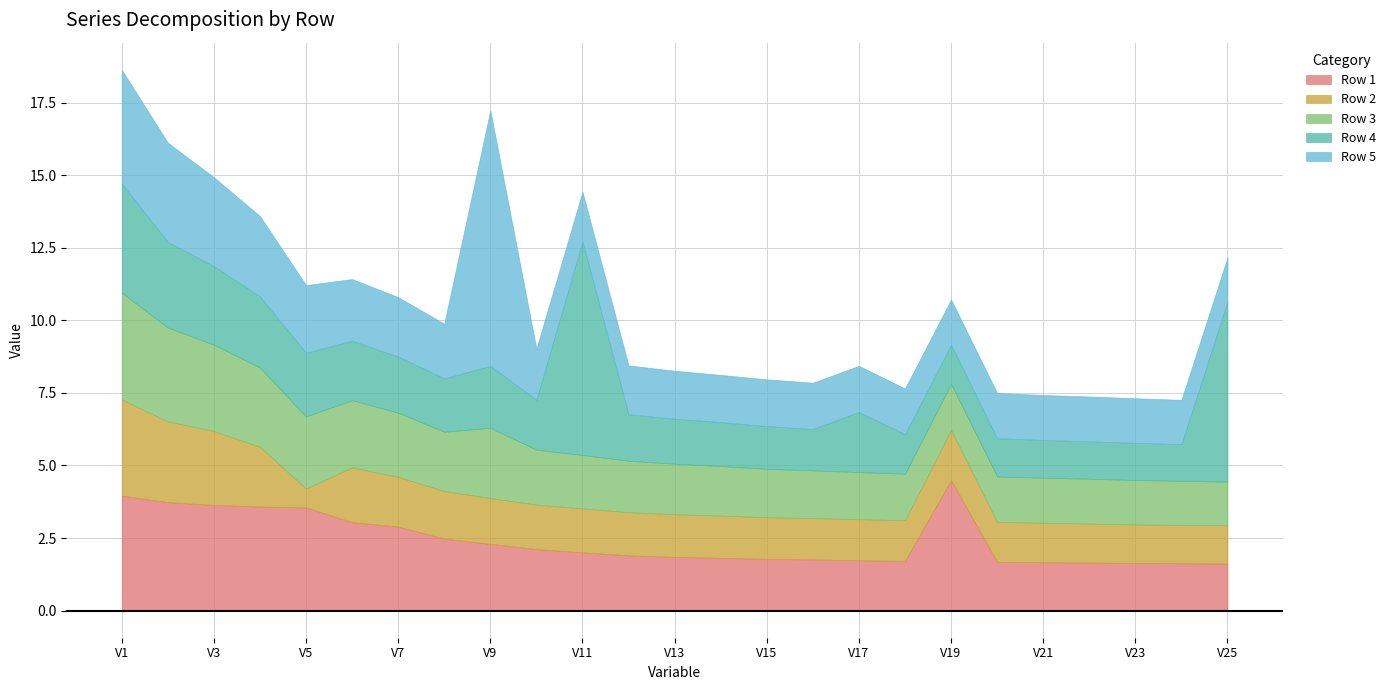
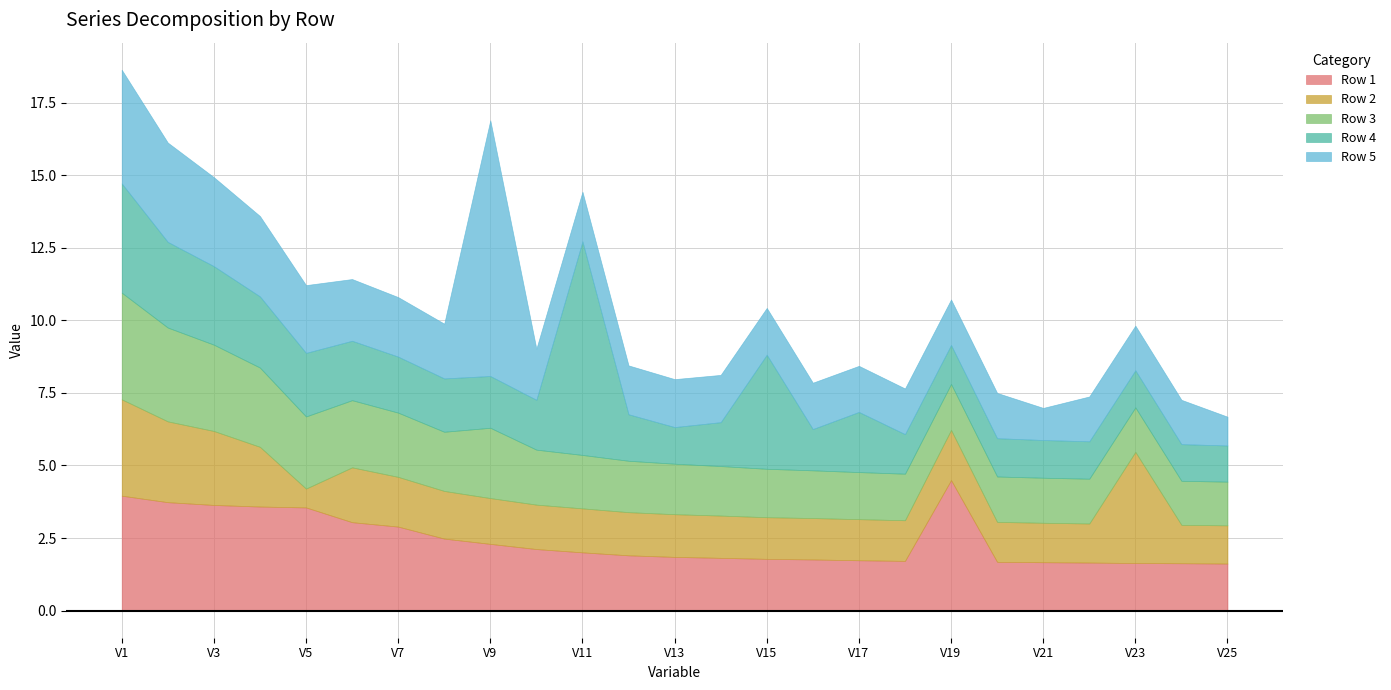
Row 4, V9: 2.1 -> 1.8
Row 4, V13: 1.6 -> 1.3
Row 4, V15: 1.5 -> 3.9
Row 5, V21: 1.6 -> 1.1
Row 2, V23: 1.3 -> 3.8
Row 4, V25: 6.2 -> 1.2
Row 5, V25: 1.5 -> 1.0
